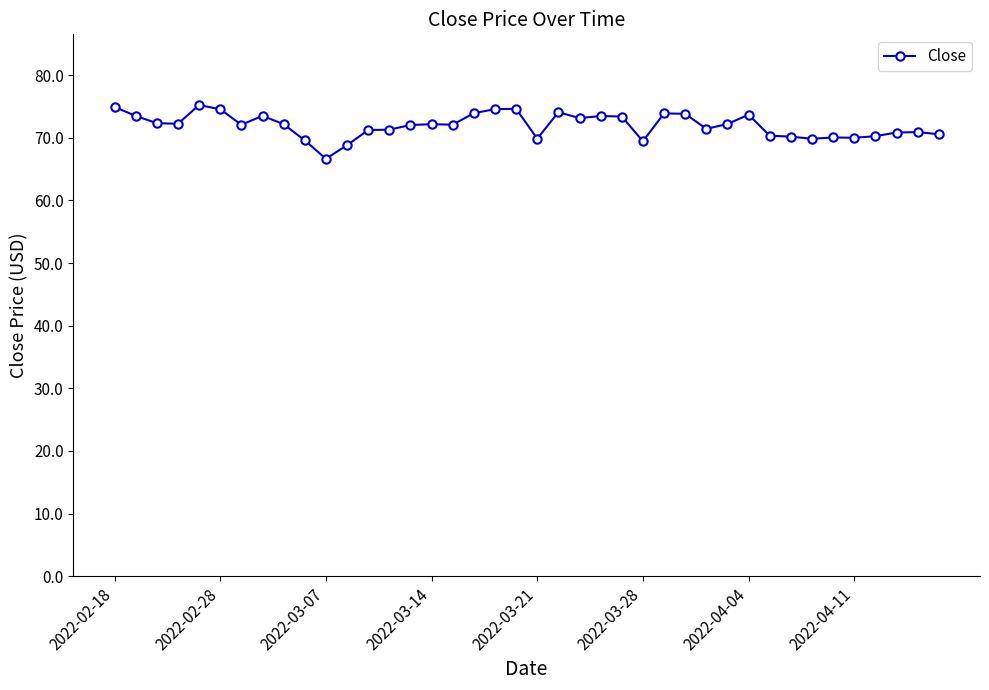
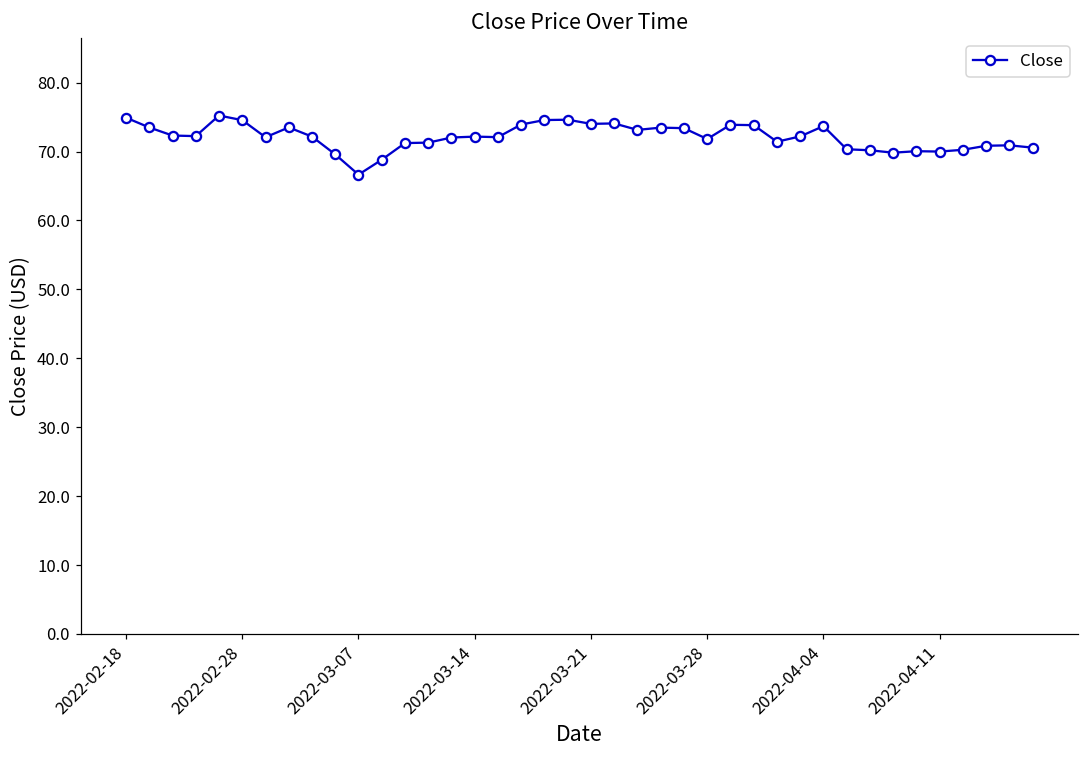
2022-03-21: 70 -> 74
2022-03-28: 69 -> 72
